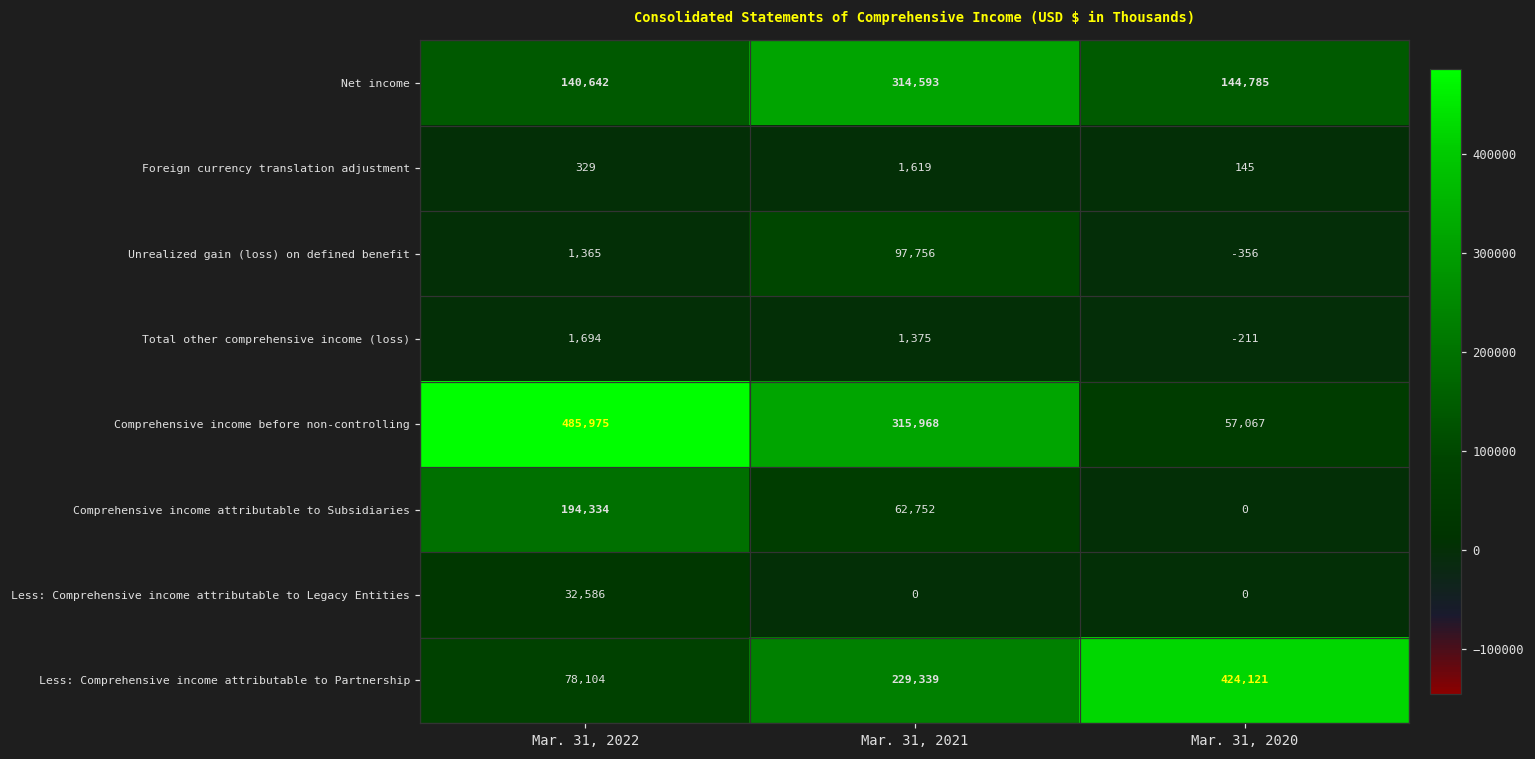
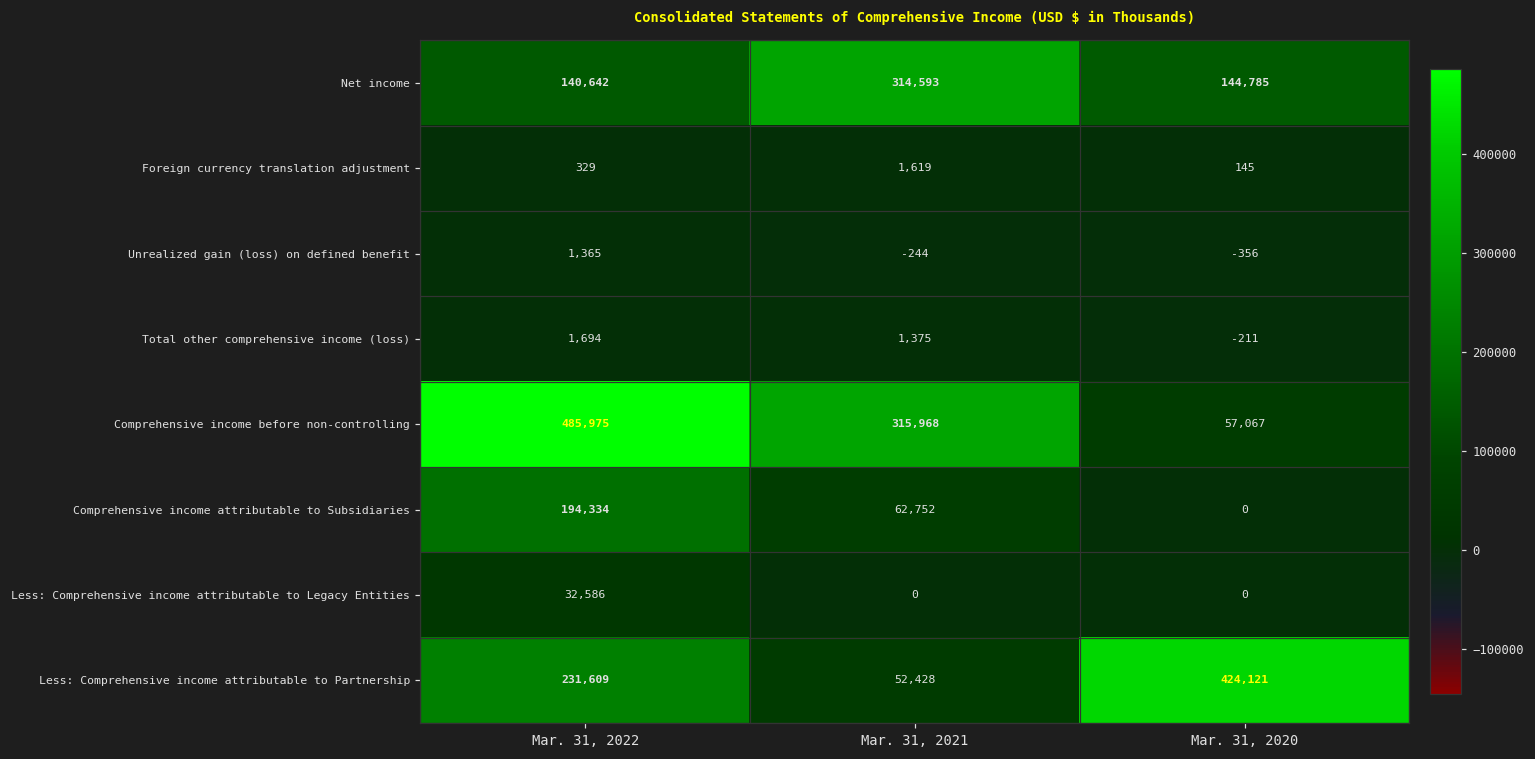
Unrealized gain (loss) on defined benefit, Mar. 31, 2021: 97,756 -> -244
Less: Comprehensive income attributable to Partnership, Mar. 31, 2022: 78,104 -> 231,609
Less: Comprehensive income attributable to Partnership, Mar. 31, 2021: 229,339 -> 52,428
